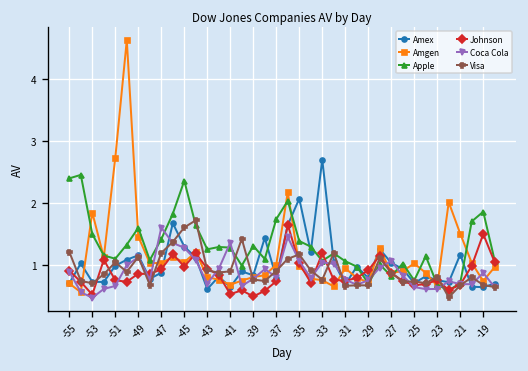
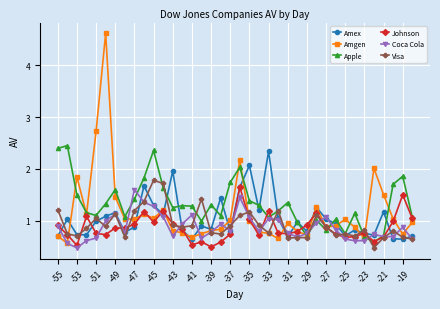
Visa, -45: 1.6 -> 1.8
Amex, -43: 0.6 -> 2.0
Coca Cola, -41: 1.4 -> 1.1
Amex, -33: 2.7 -> 2.3
Apple, -31: 1.1 -> 1.4
